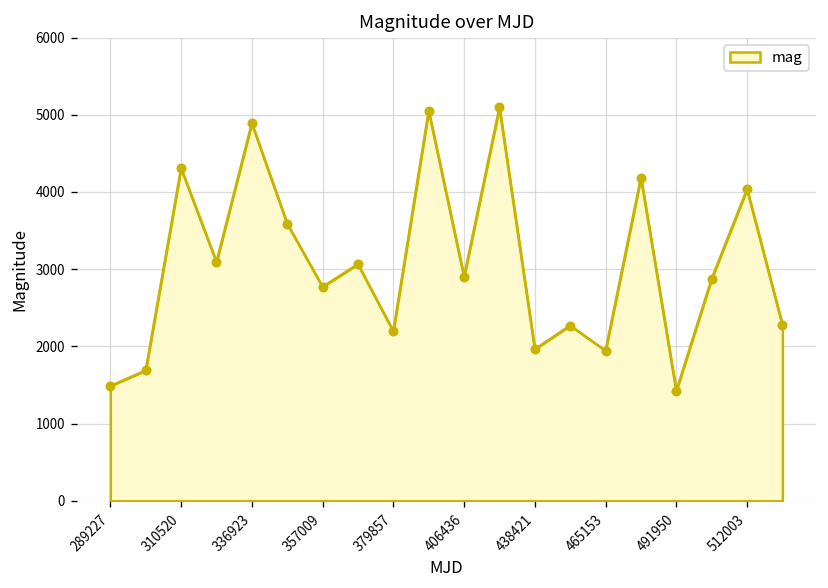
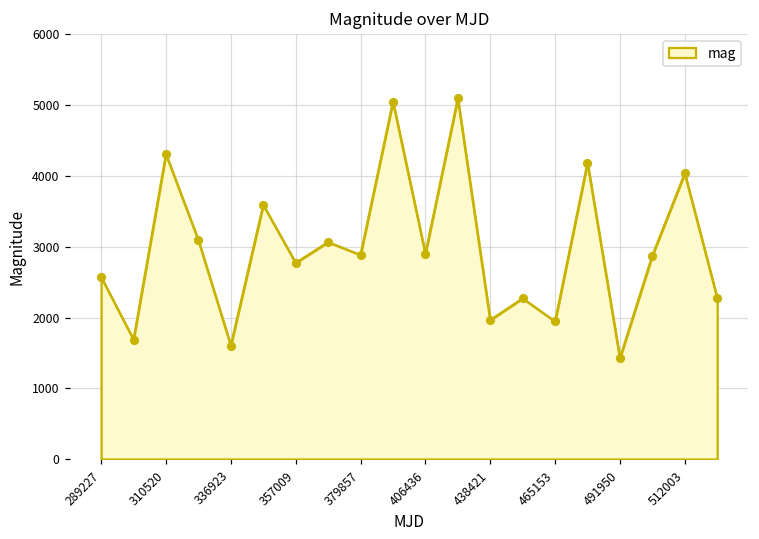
289227: 1500 -> 2600
336923: 4900 -> 1600
379857: 2200 -> 2900
